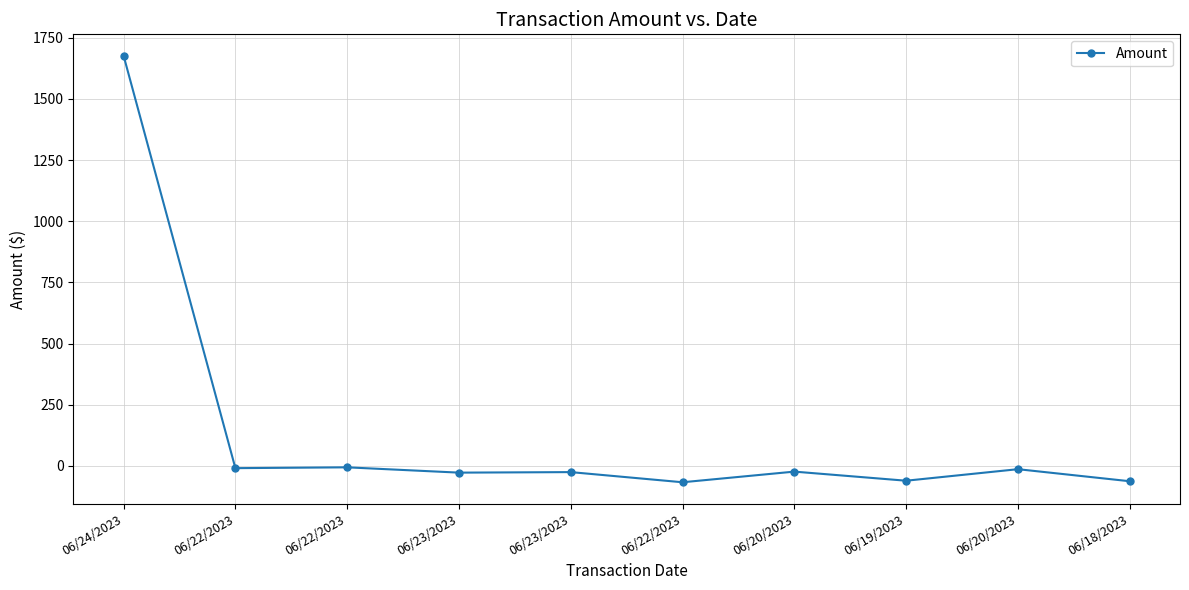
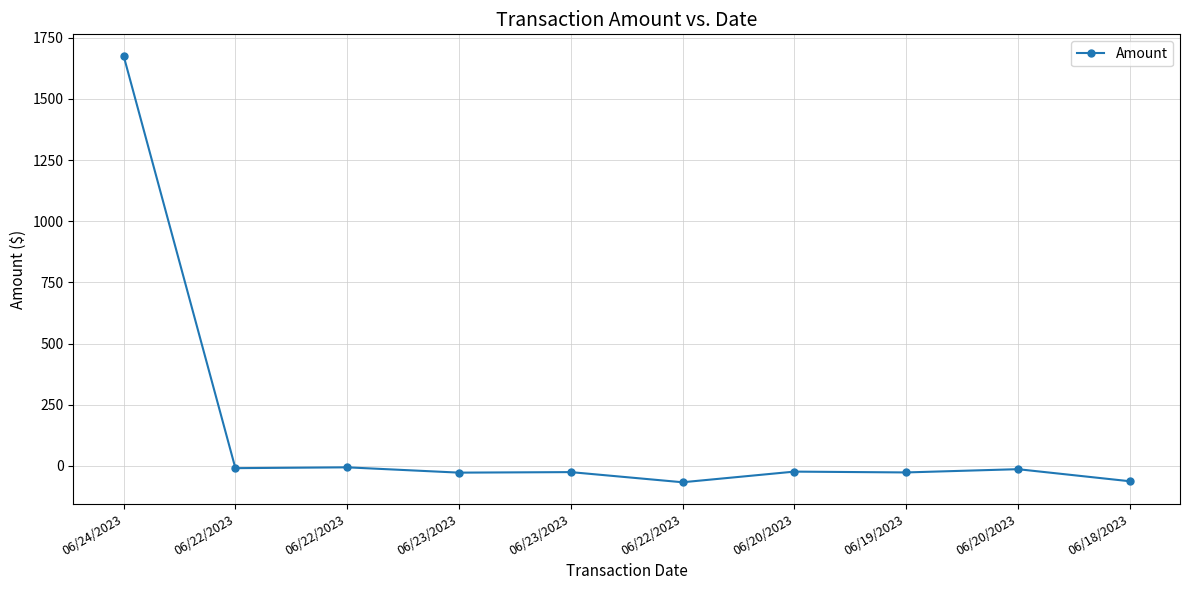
06/19/2023: -60 -> -30
